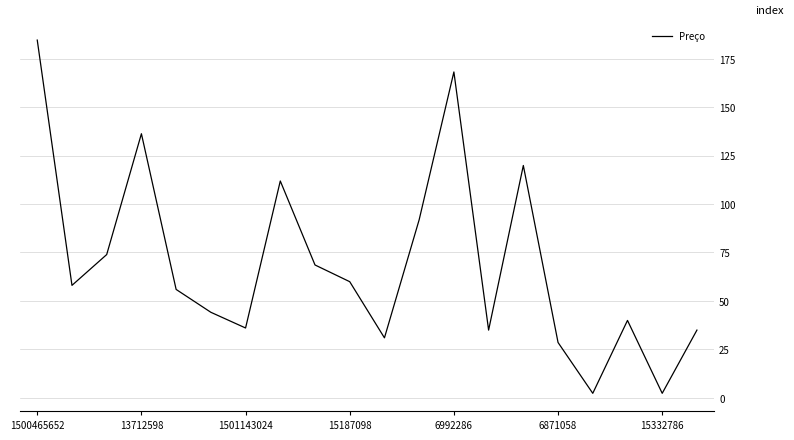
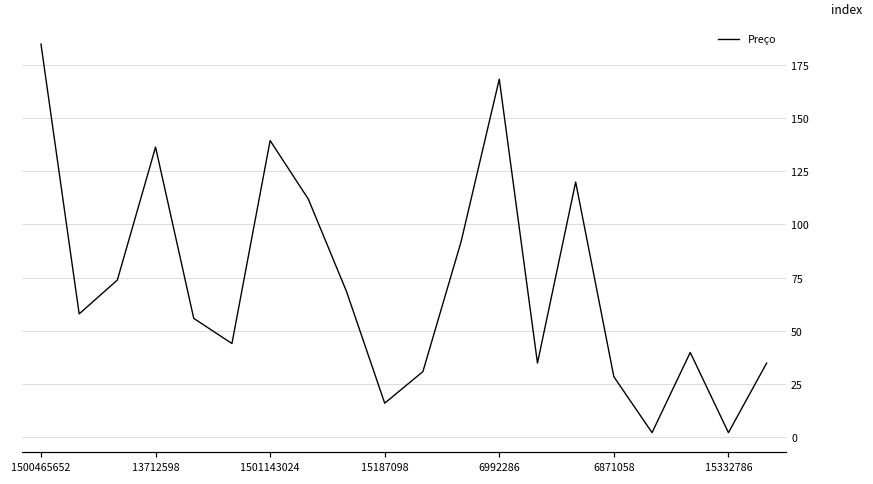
1501143024: 36 -> 139
15187098: 60 -> 16
